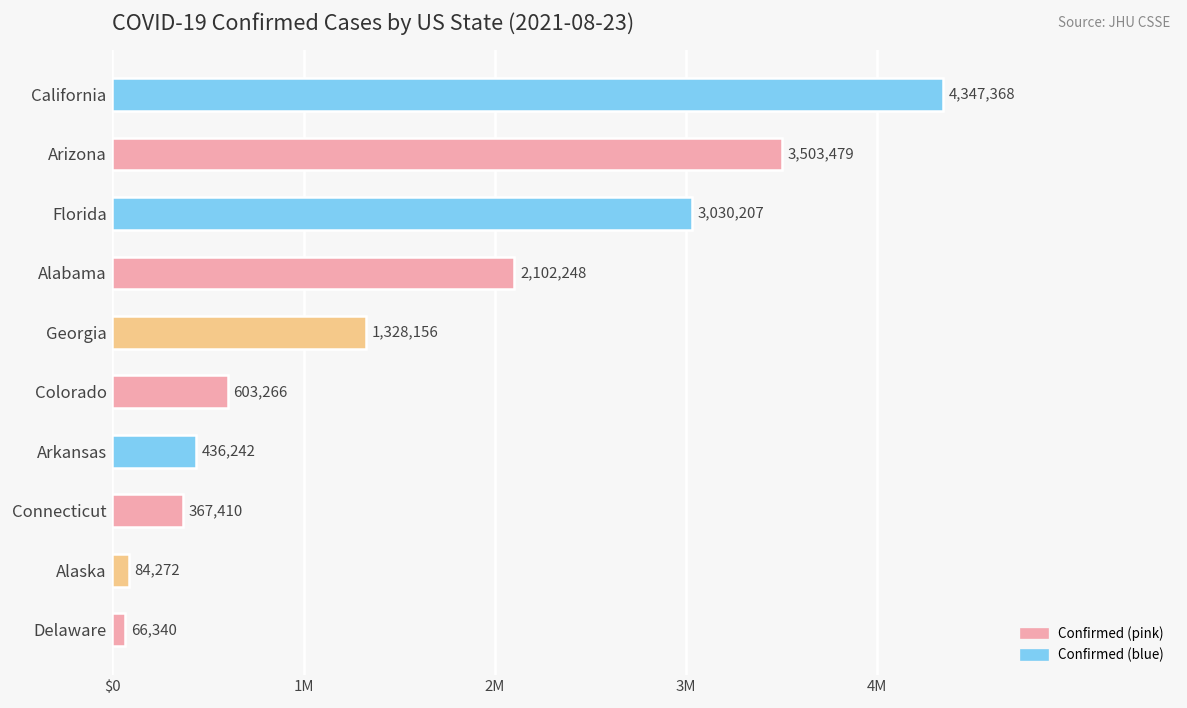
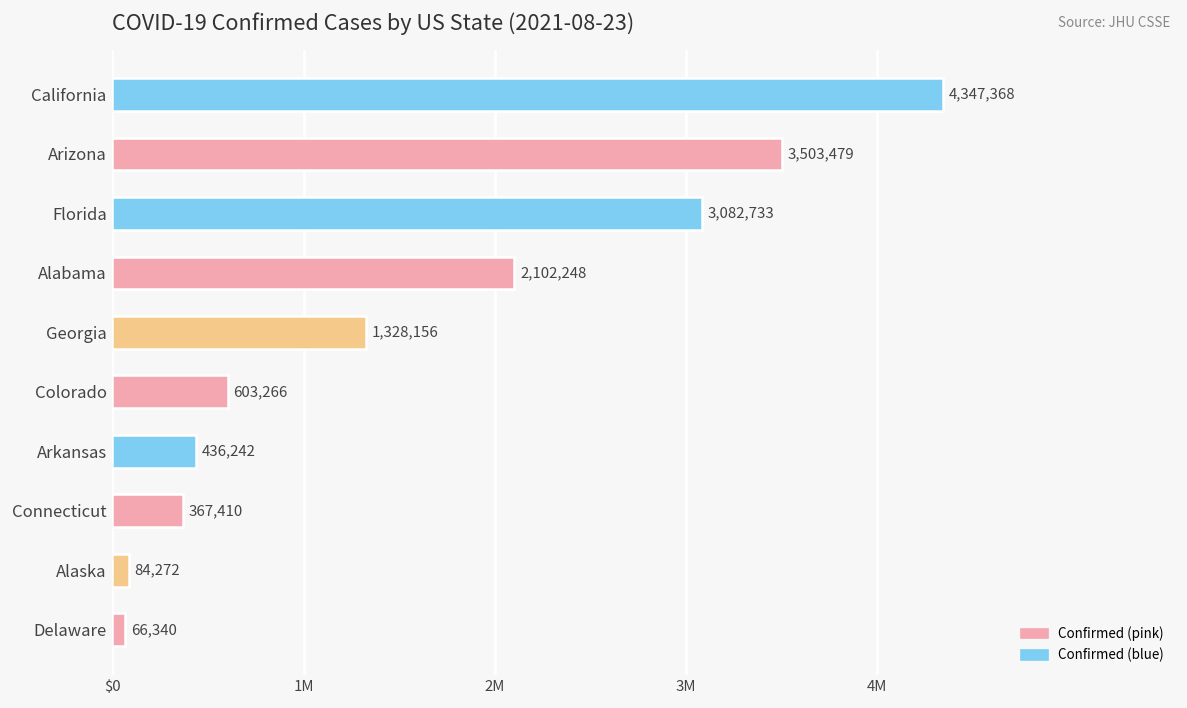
Florida: 3,030,207 -> 3,082,733
